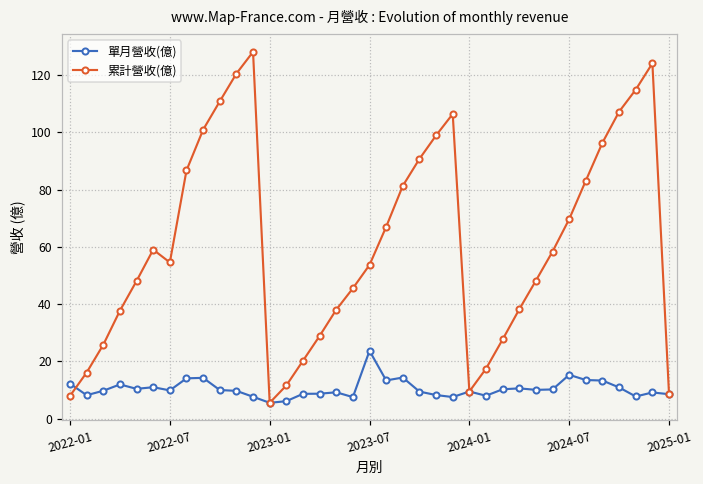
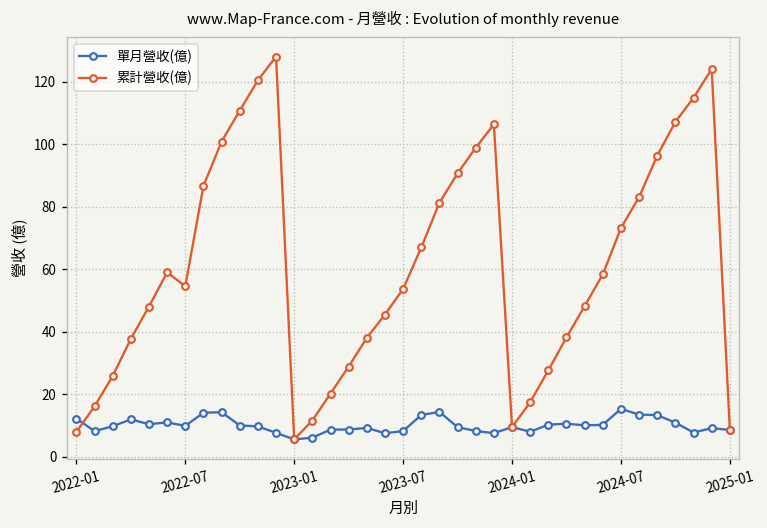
單月營收(億), 2023-07: 24 -> 8
累計營收(億), 2024-07: 70 -> 73
